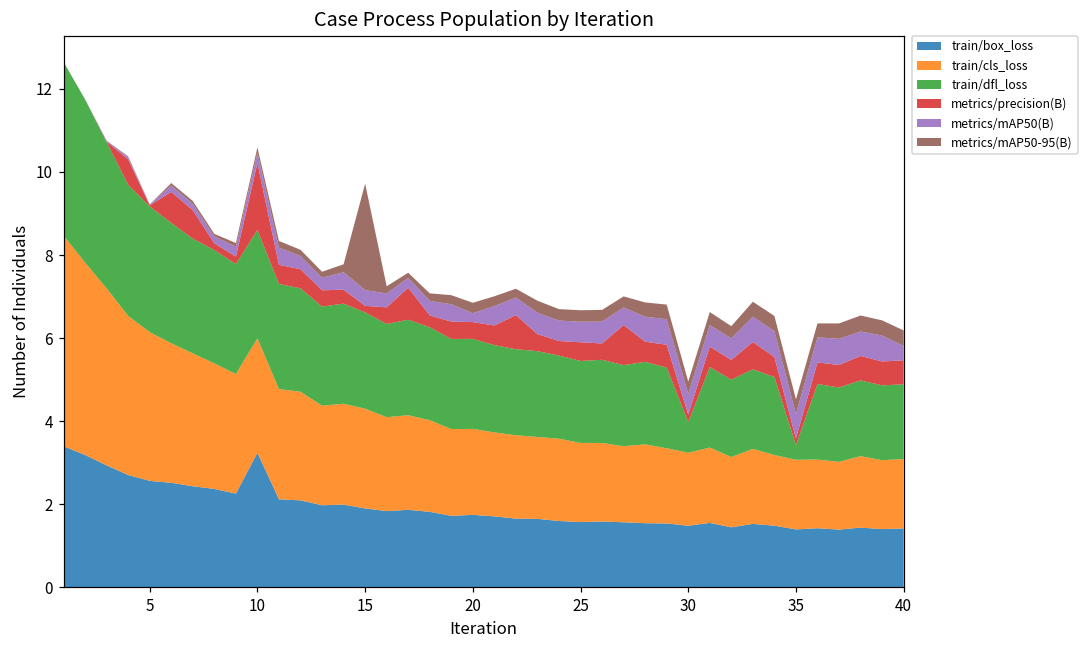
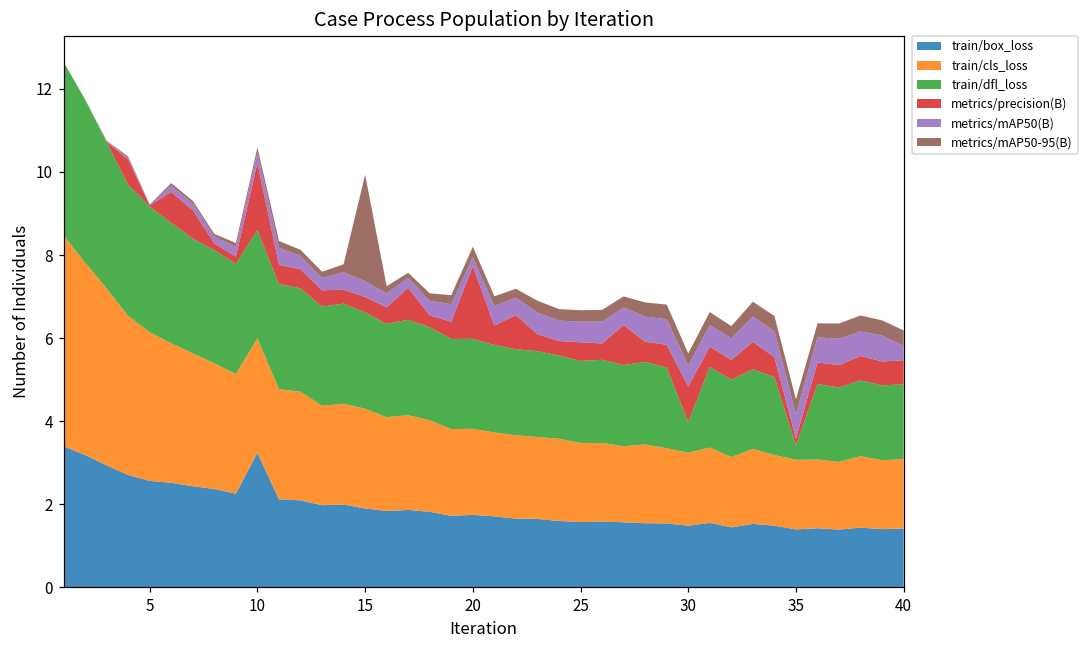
metrics/precision(B), 15: 0.2 -> 0.4
metrics/precision(B), 20: 0.4 -> 1.8
metrics/precision(B), 30: 0.2 -> 0.9
